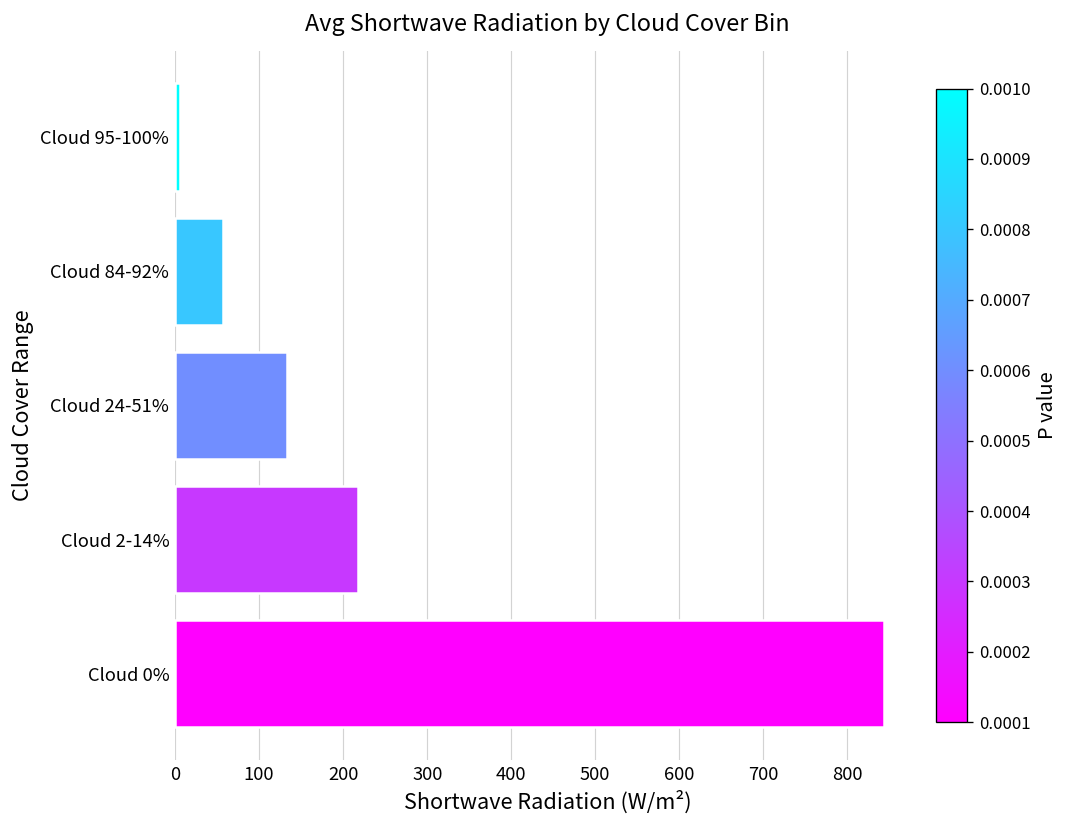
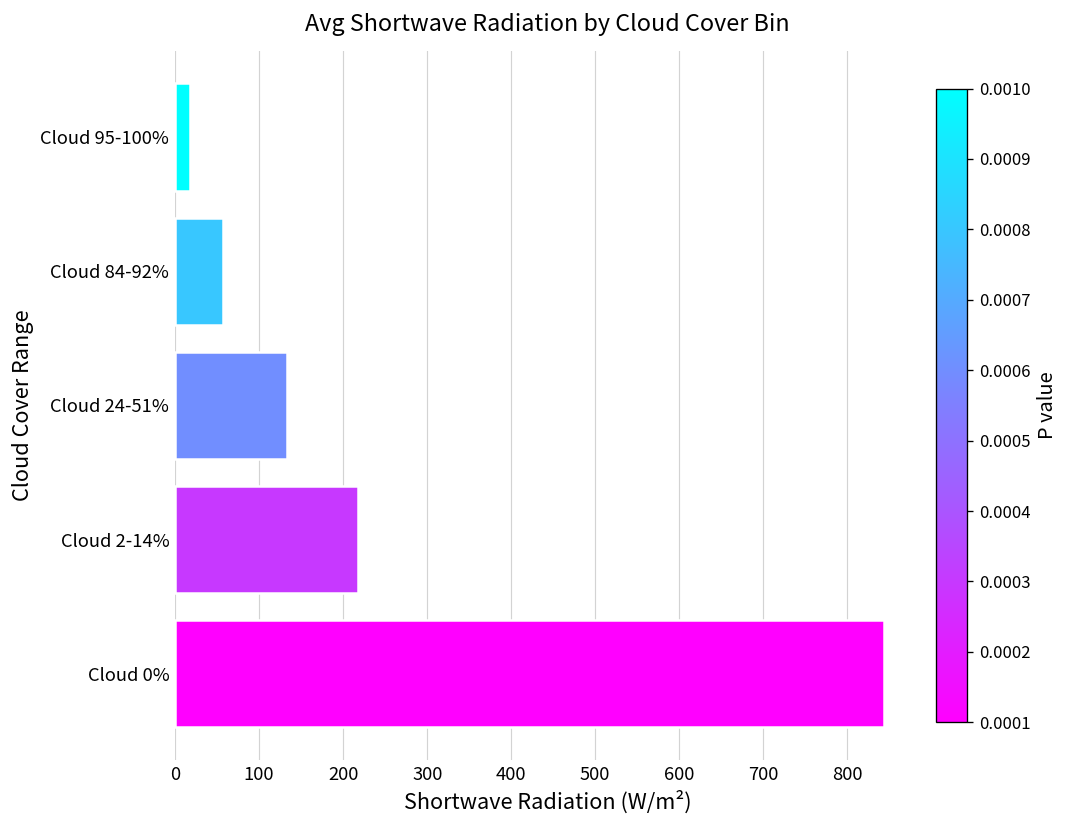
Cloud 95-100%: 10 -> 20
